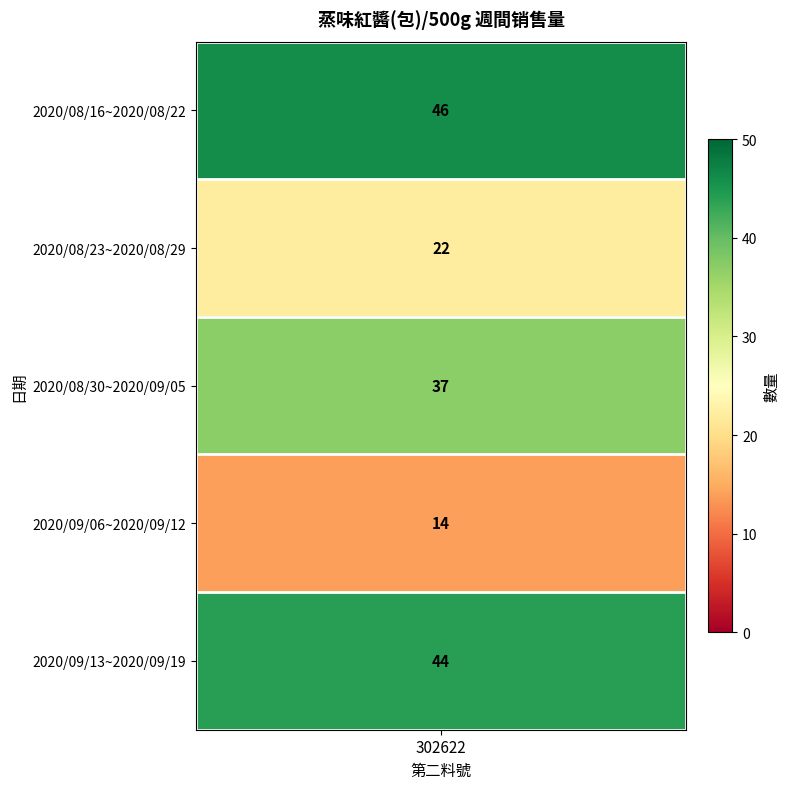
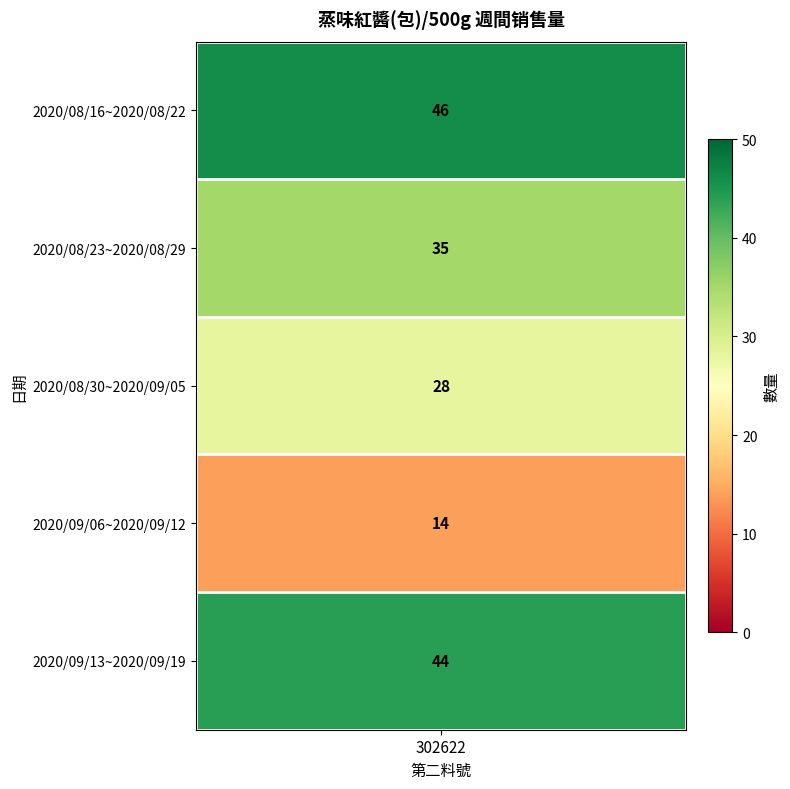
2020/08/23~2020/08/29, 302622: 22 -> 35
2020/08/30~2020/09/05, 302622: 37 -> 28
